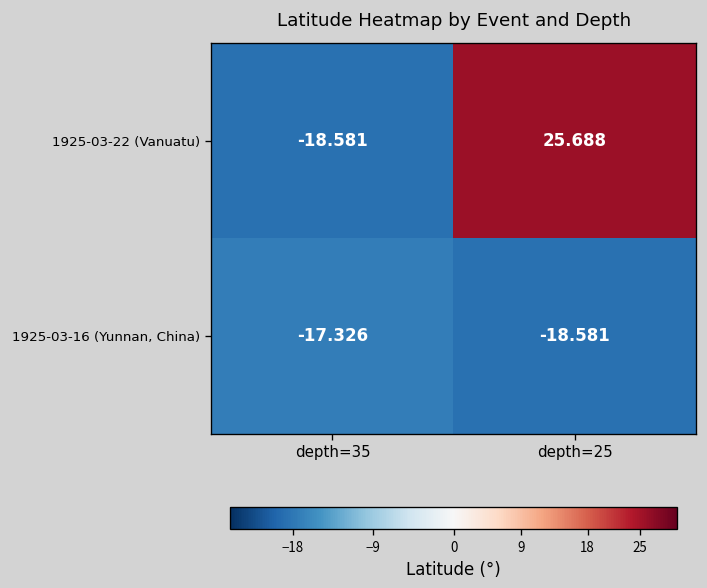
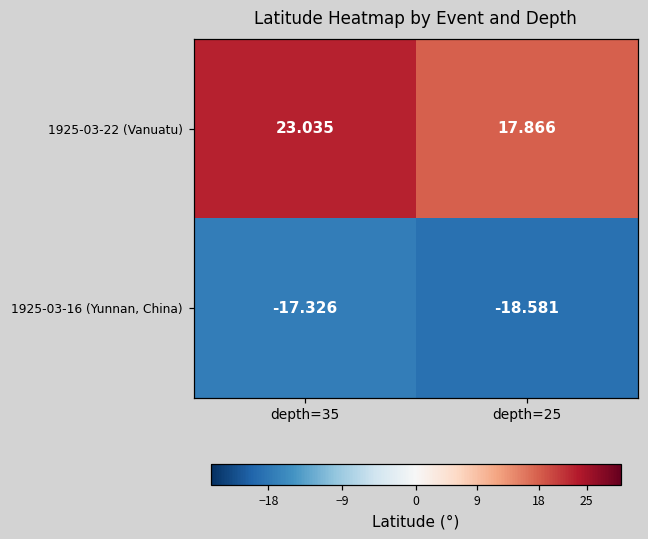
1925-03-22 (Vanuatu), depth=35: -18.581 -> 23.035
1925-03-22 (Vanuatu), depth=25: 25.688 -> 17.866
